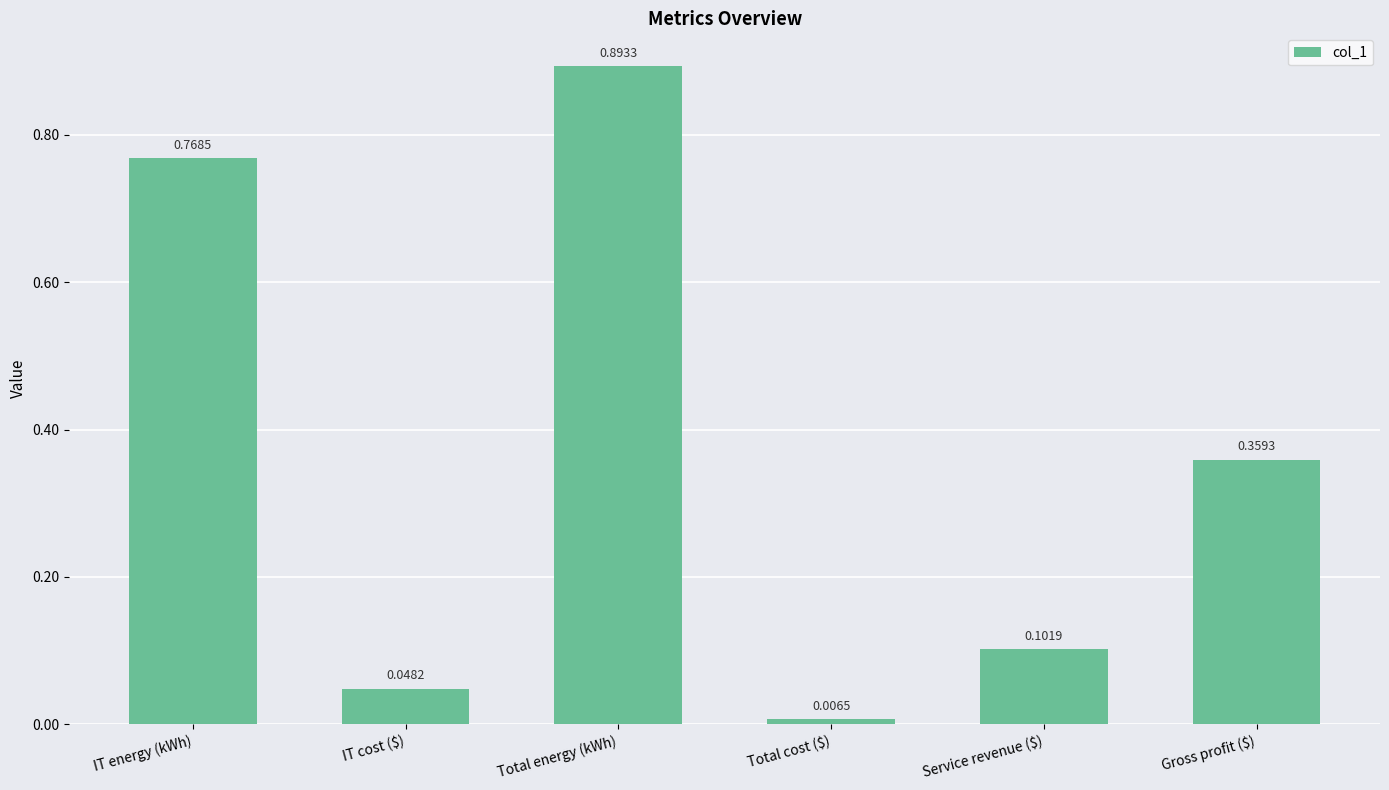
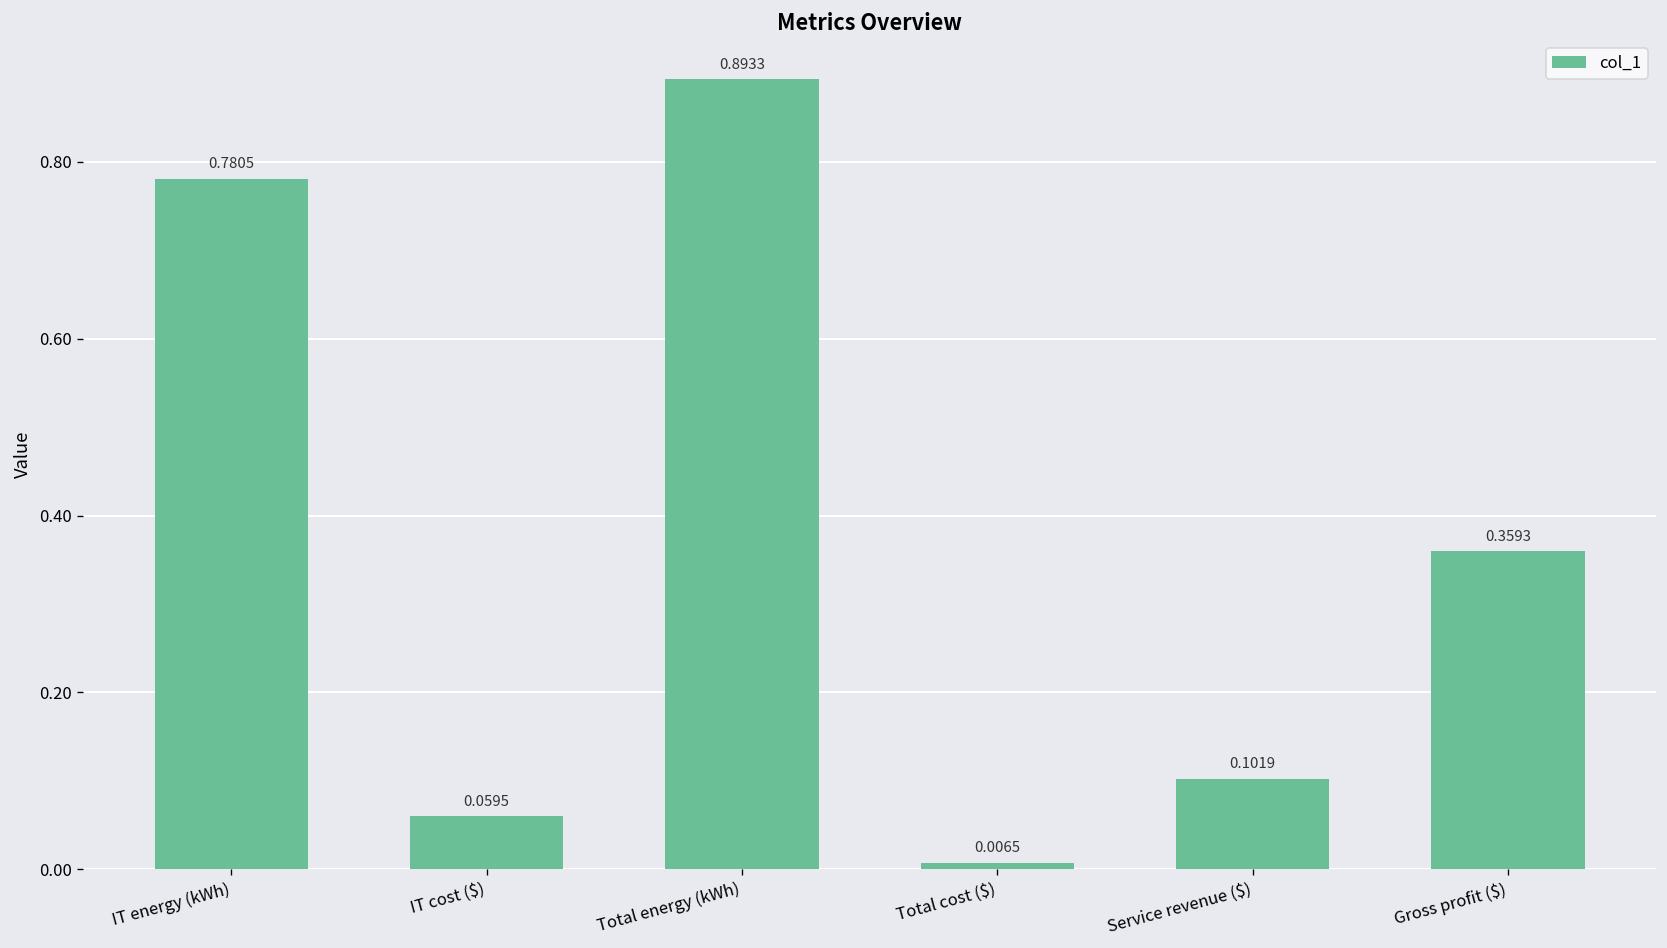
IT energy (kWh): 0.7685 -> 0.7805
IT cost ($): 0.0482 -> 0.0595
